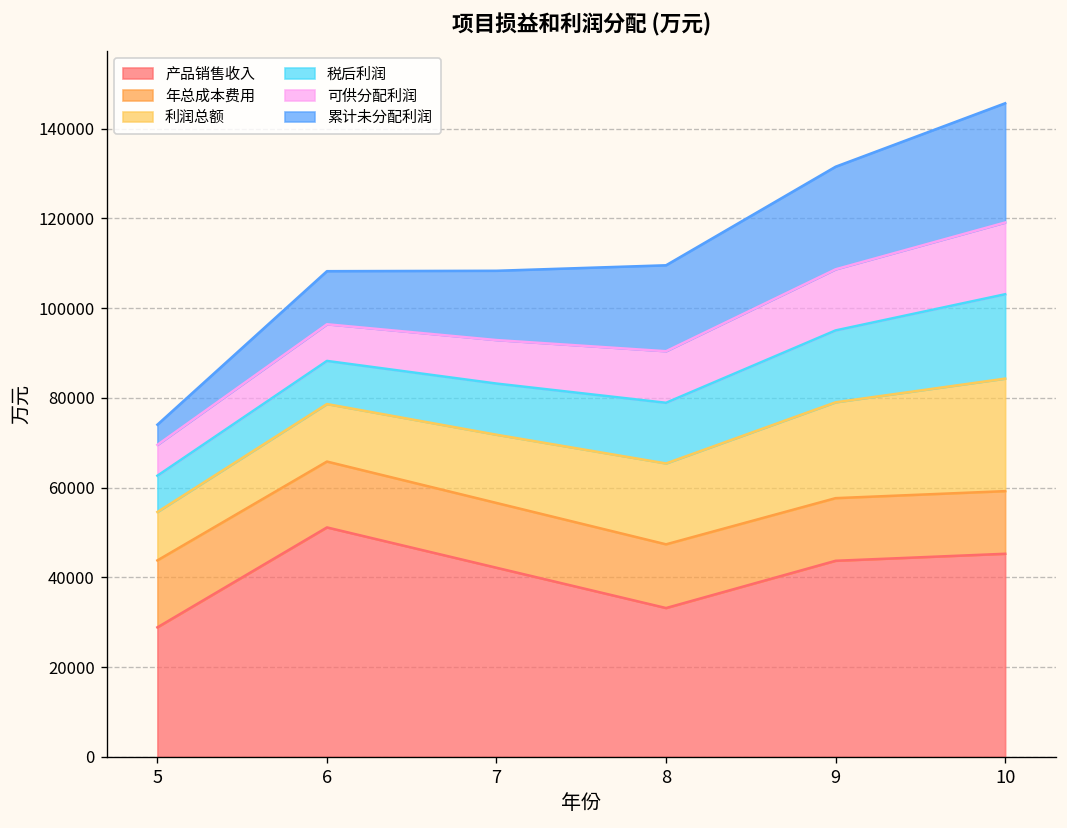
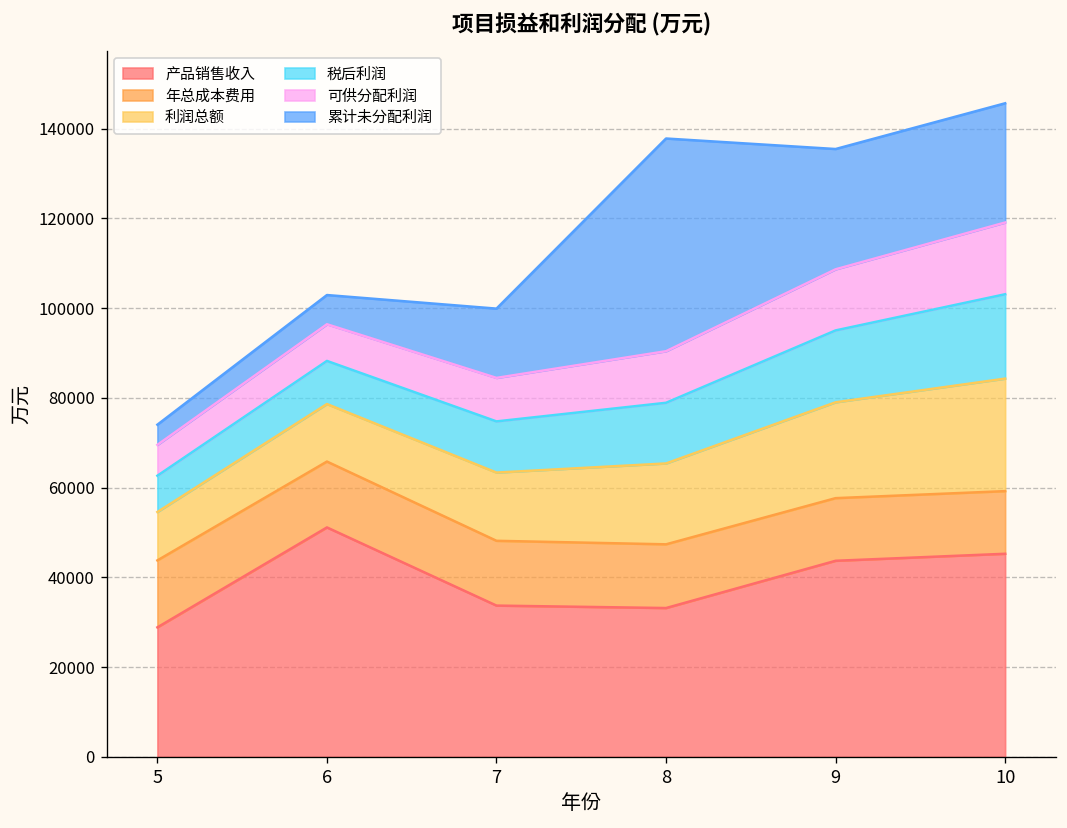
累计未分配利润, 6: 12000 -> 7000
产品销售收入, 7: 42000 -> 34000
累计未分配利润, 8: 19000 -> 47000
累计未分配利润, 9: 23000 -> 27000
